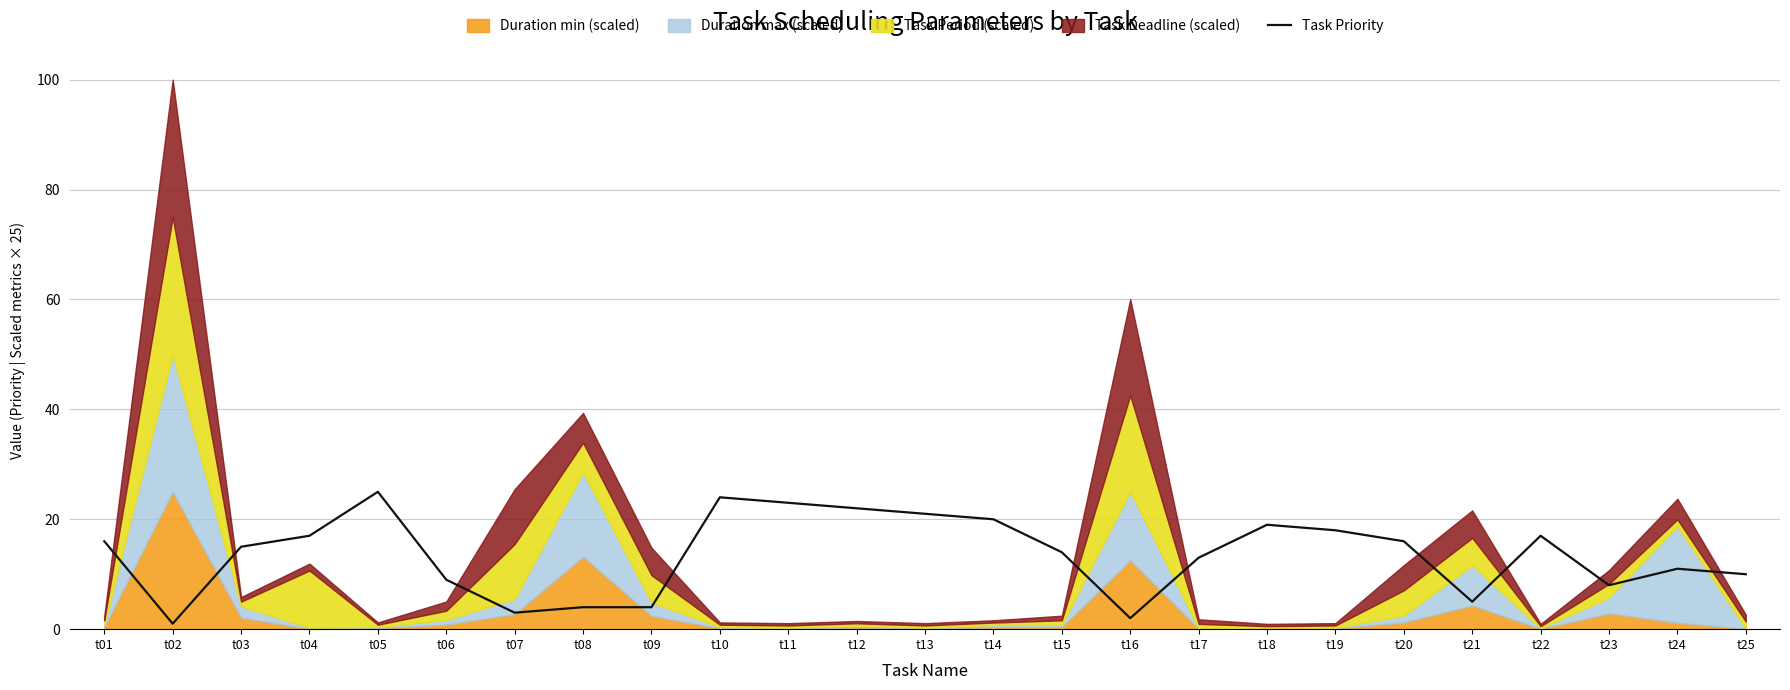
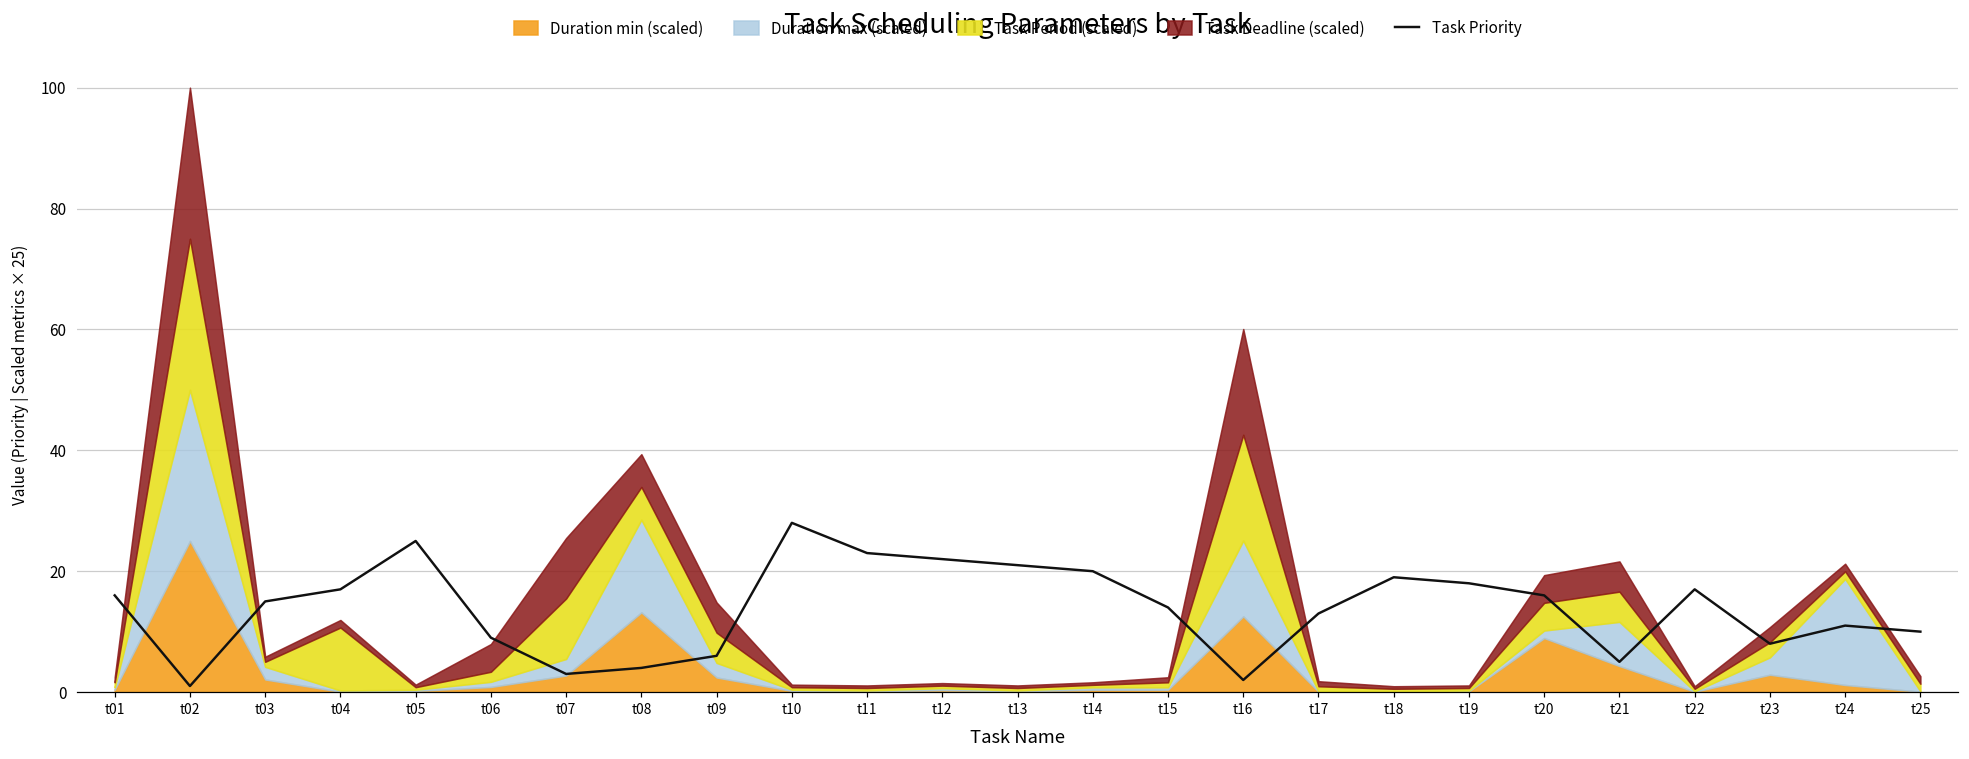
Task Deadline (scaled), t06: 2 -> 5
Task Priority, t09: 4 -> 6
Task Priority, t10: 24 -> 28
Duration min (scaled), t20: 1 -> 9
Task Deadline (scaled), t24: 4 -> 1
